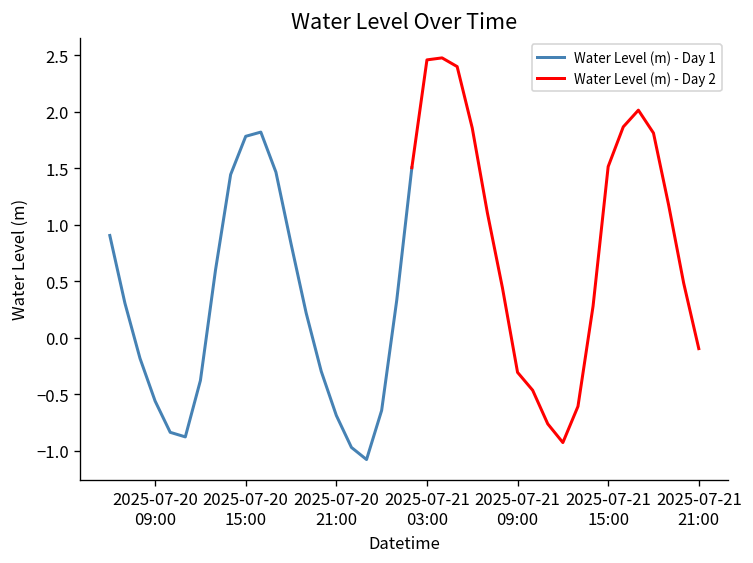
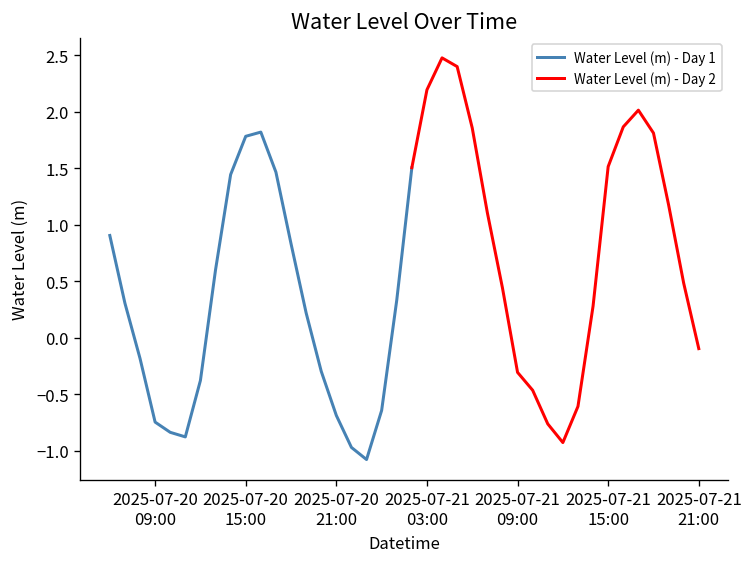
Water Level (m) - Day 1, 2025-07-20 09:00: -0.6 -> -0.7
Water Level (m) - Day 2, 2025-07-21 03:00: 2.5 -> 2.2
